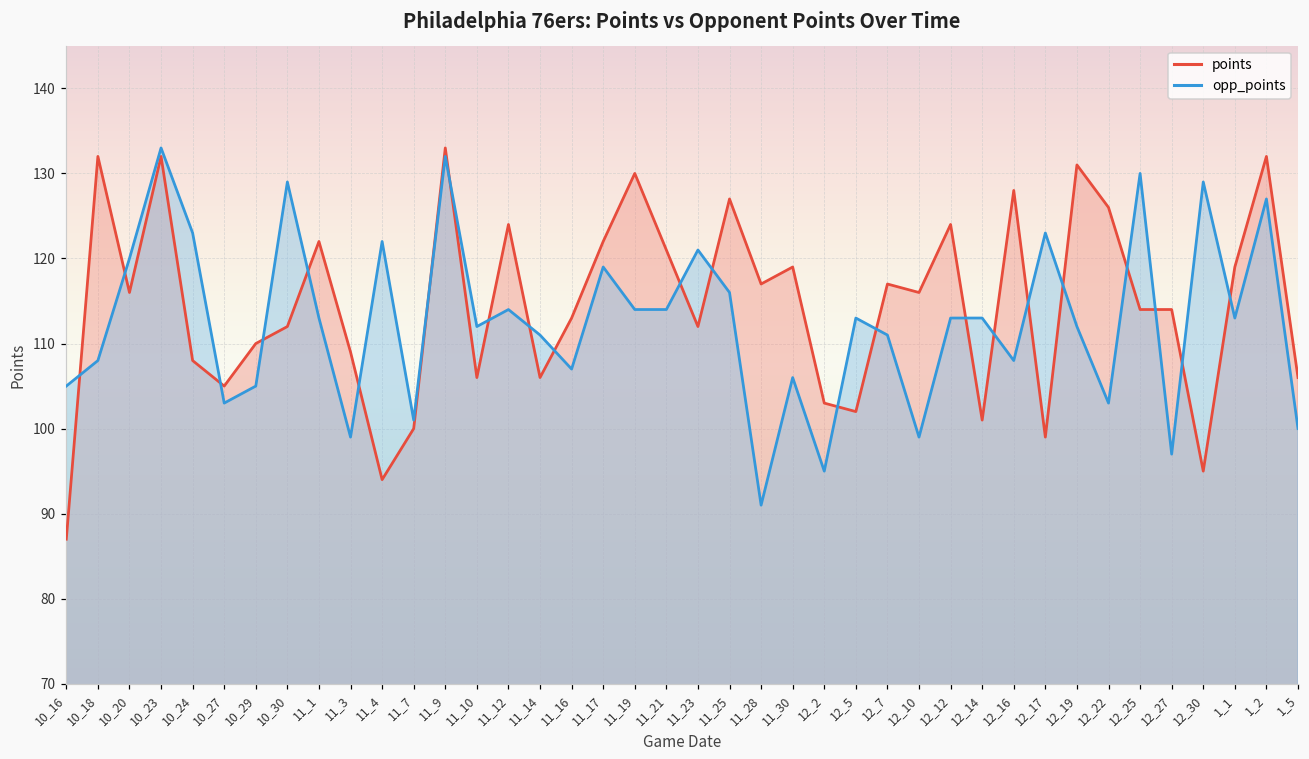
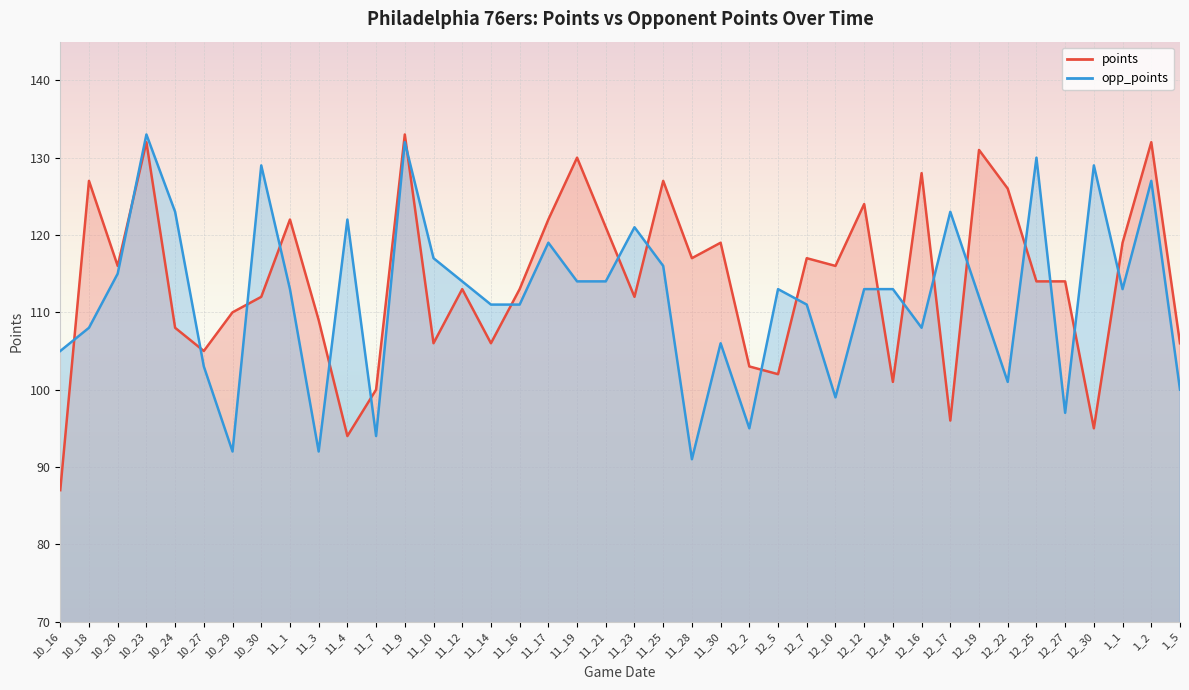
points, 10_18: 132 -> 127
opp_points, 10_20: 120 -> 115
opp_points, 10_29: 105 -> 92
opp_points, 11_3: 99 -> 92
opp_points, 11_7: 101 -> 94
opp_points, 11_10: 112 -> 117
points, 11_12: 124 -> 113
opp_points, 11_16: 107 -> 111
points, 12_17: 99 -> 96
opp_points, 12_22: 103 -> 101
